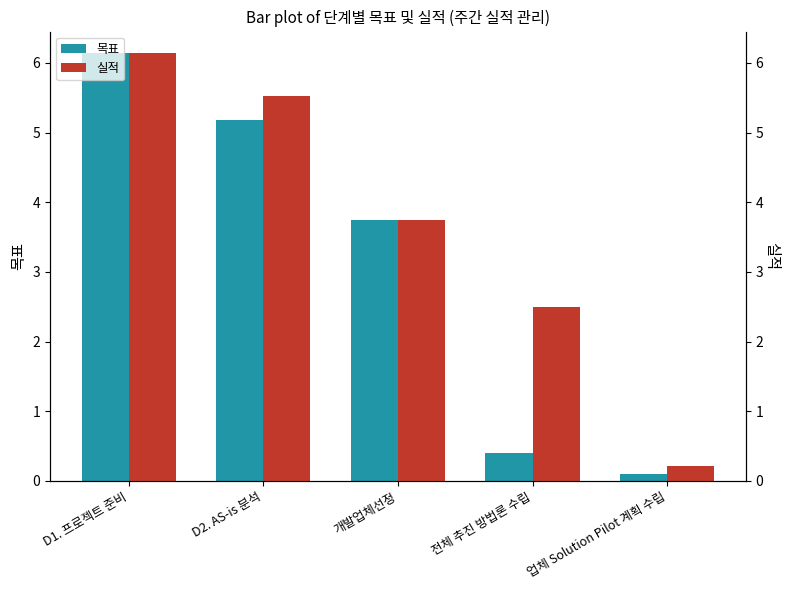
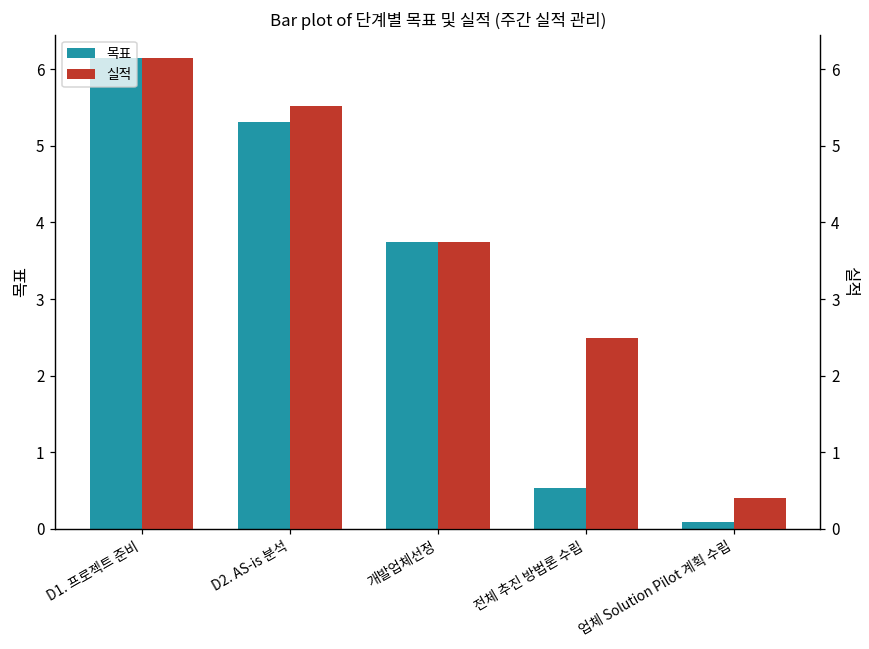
목표, D2. AS-is 분석: 5.2 -> 5.3
목표, 전체 추진 방법론 수립: 0.4 -> 0.5
실적, 업체 Solution Pilot 계획 수립: 0.2 -> 0.4
